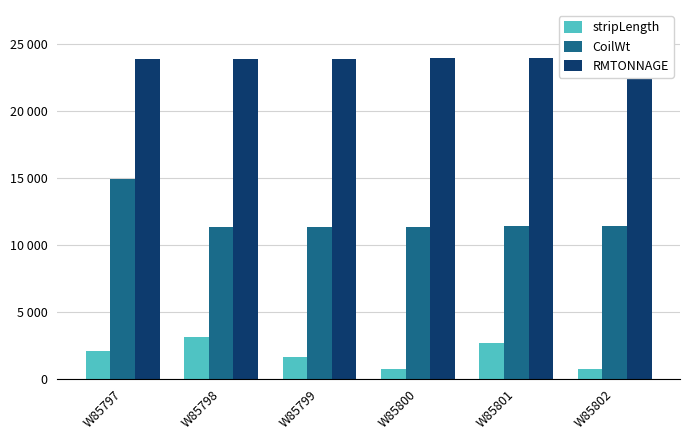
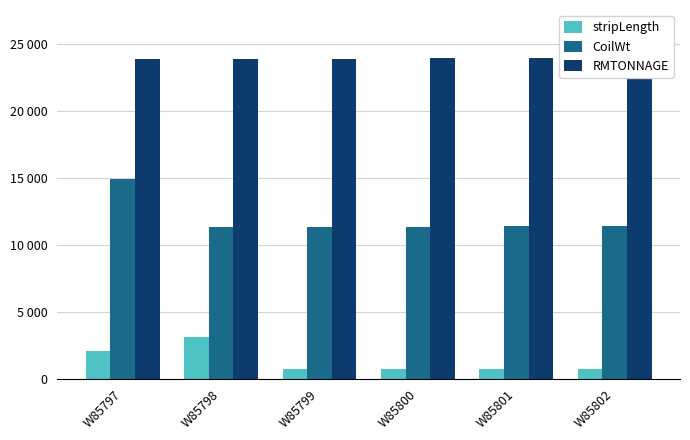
stripLength, W85799: 1600 -> 700
stripLength, W85801: 2600 -> 700
